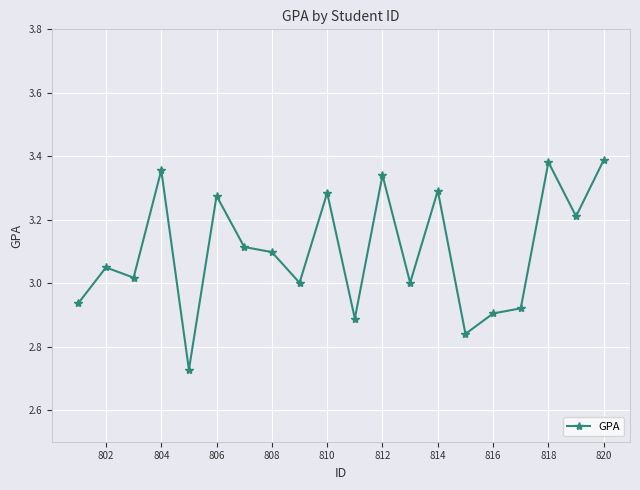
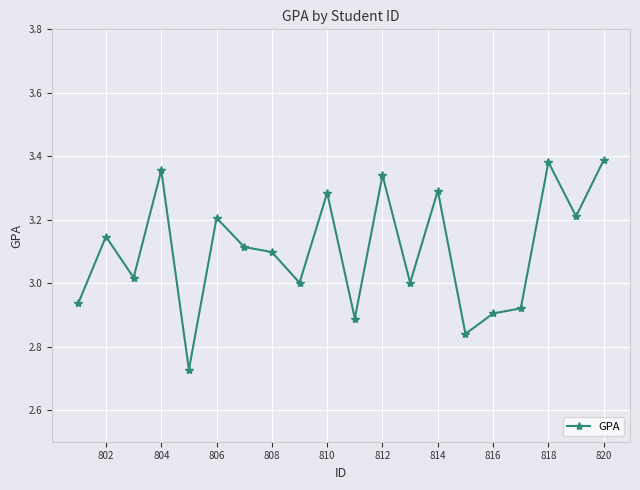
802: 3.05 -> 3.15
806: 3.28 -> 3.21
